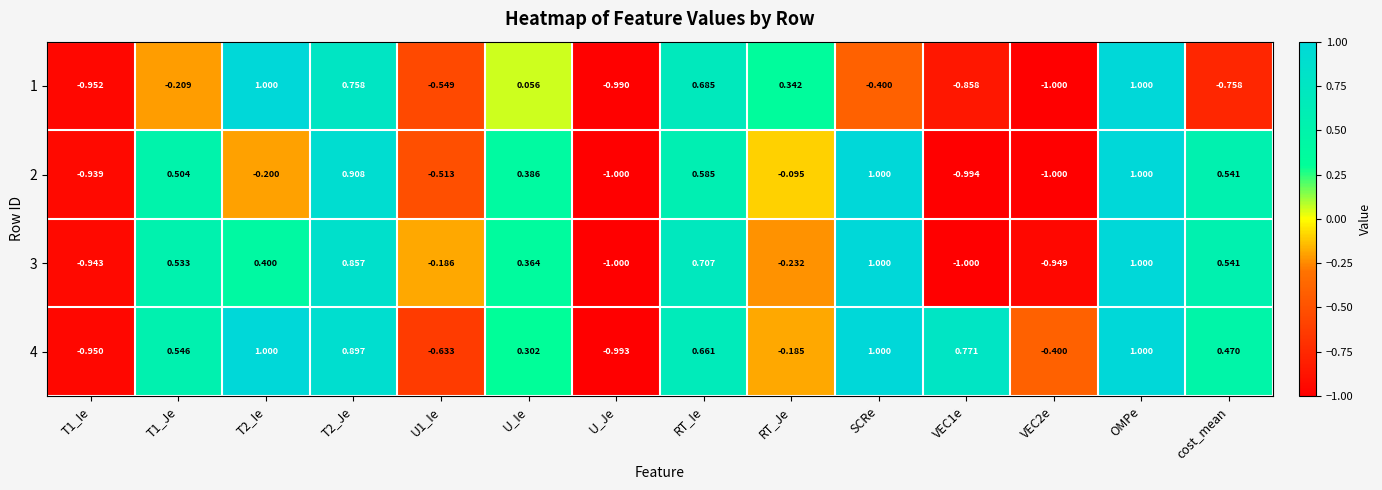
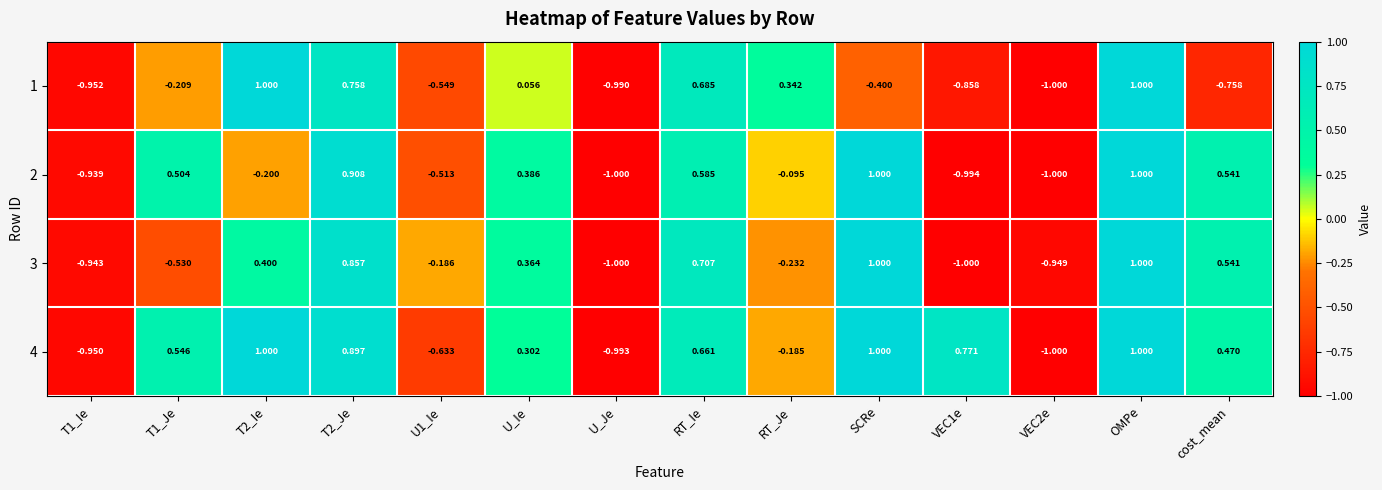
3, T1_Je: 0.533 -> -0.530
4, VEC2e: -0.400 -> -1.000
